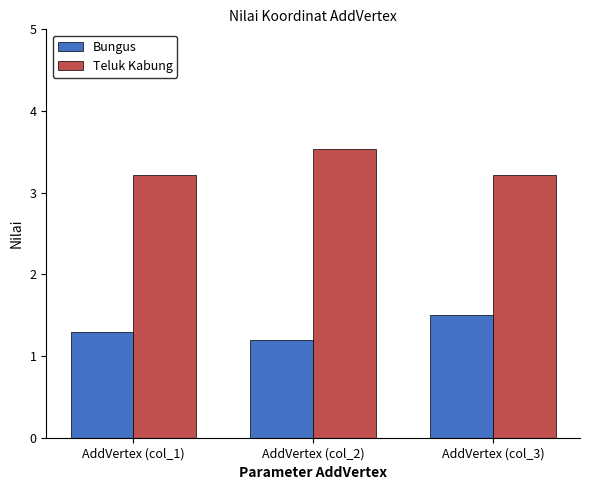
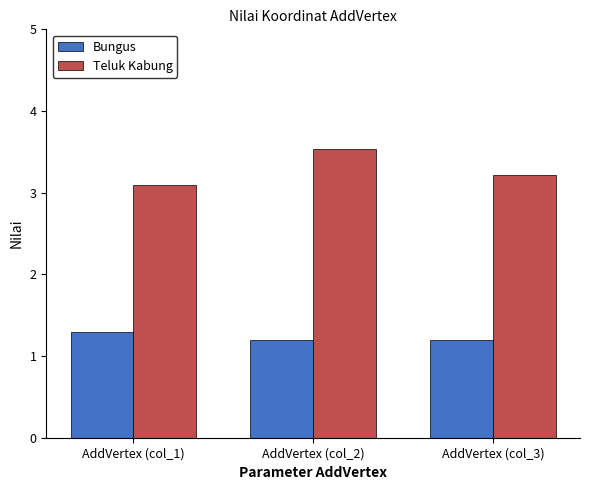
Teluk Kabung, AddVertex (col_1): 3.2 -> 3.1
Bungus, AddVertex (col_3): 1.5 -> 1.2
